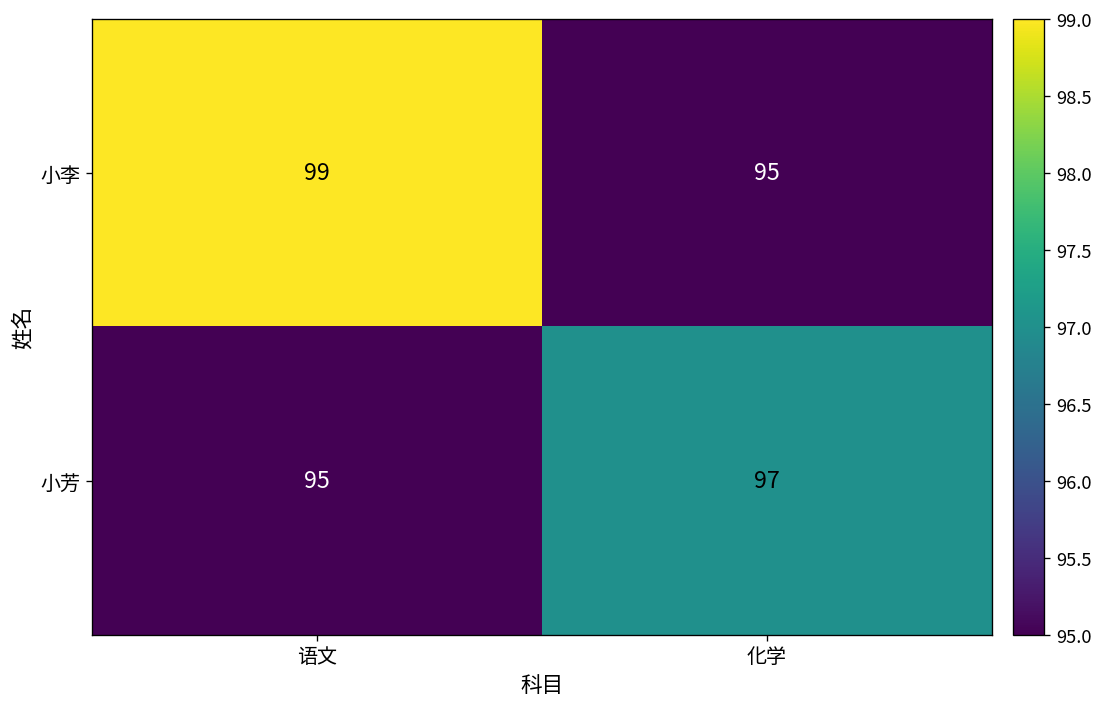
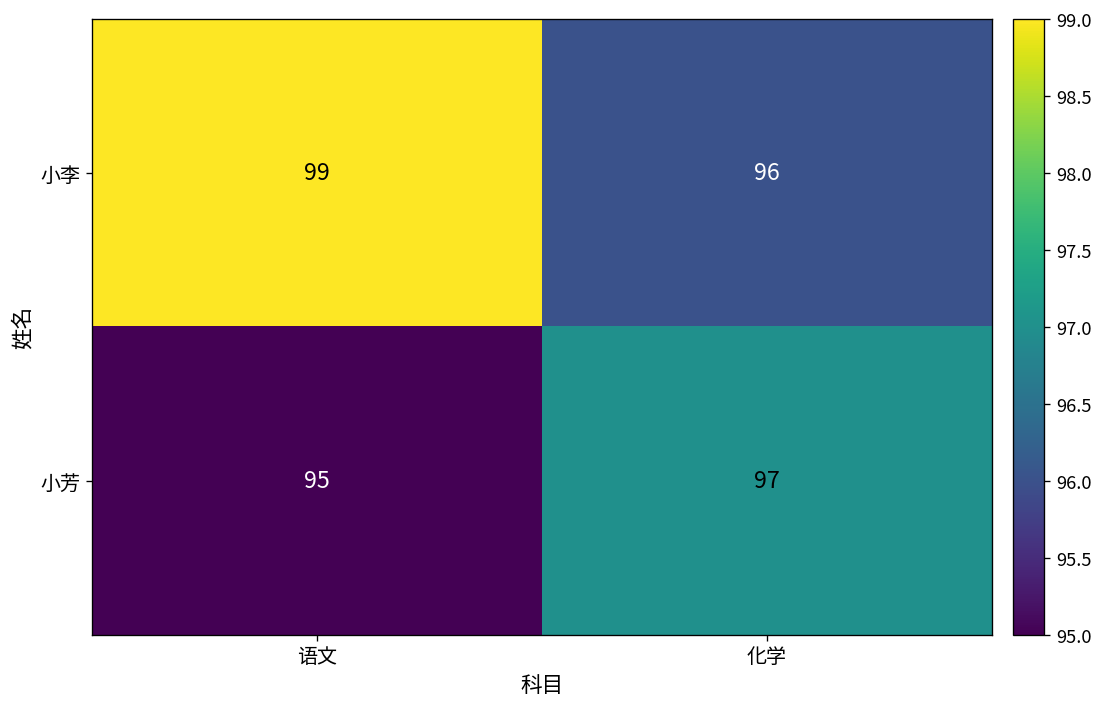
小李, 化学: 95 -> 96
